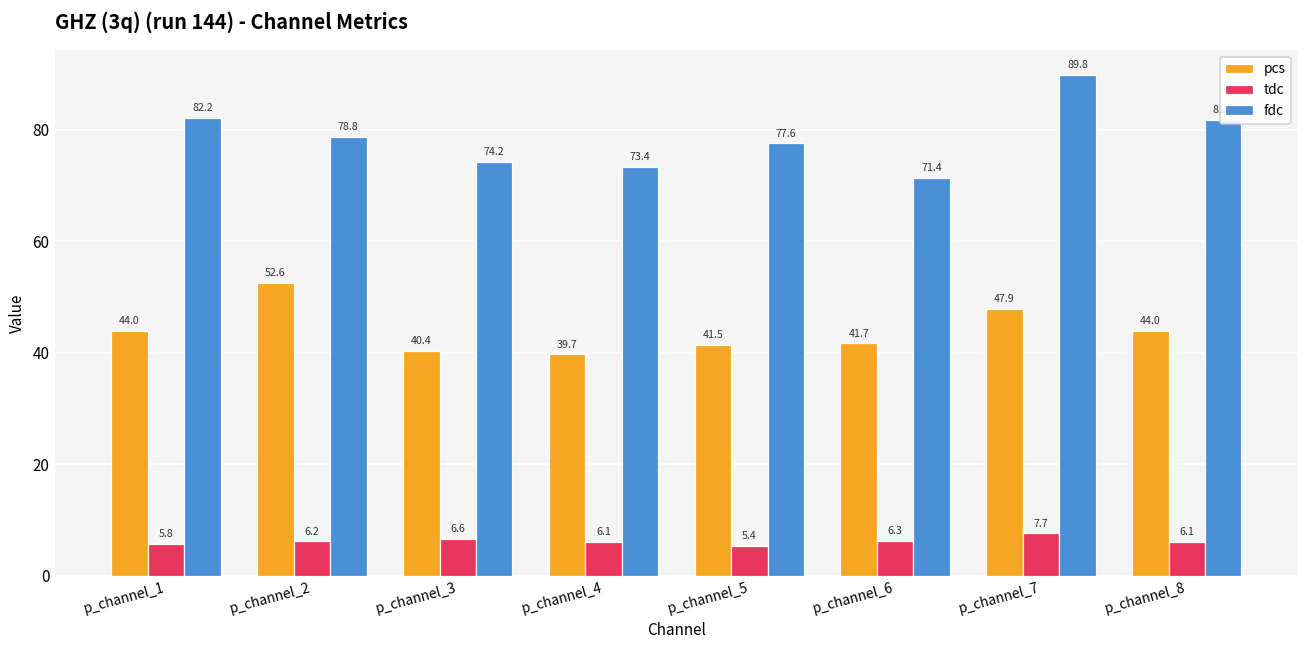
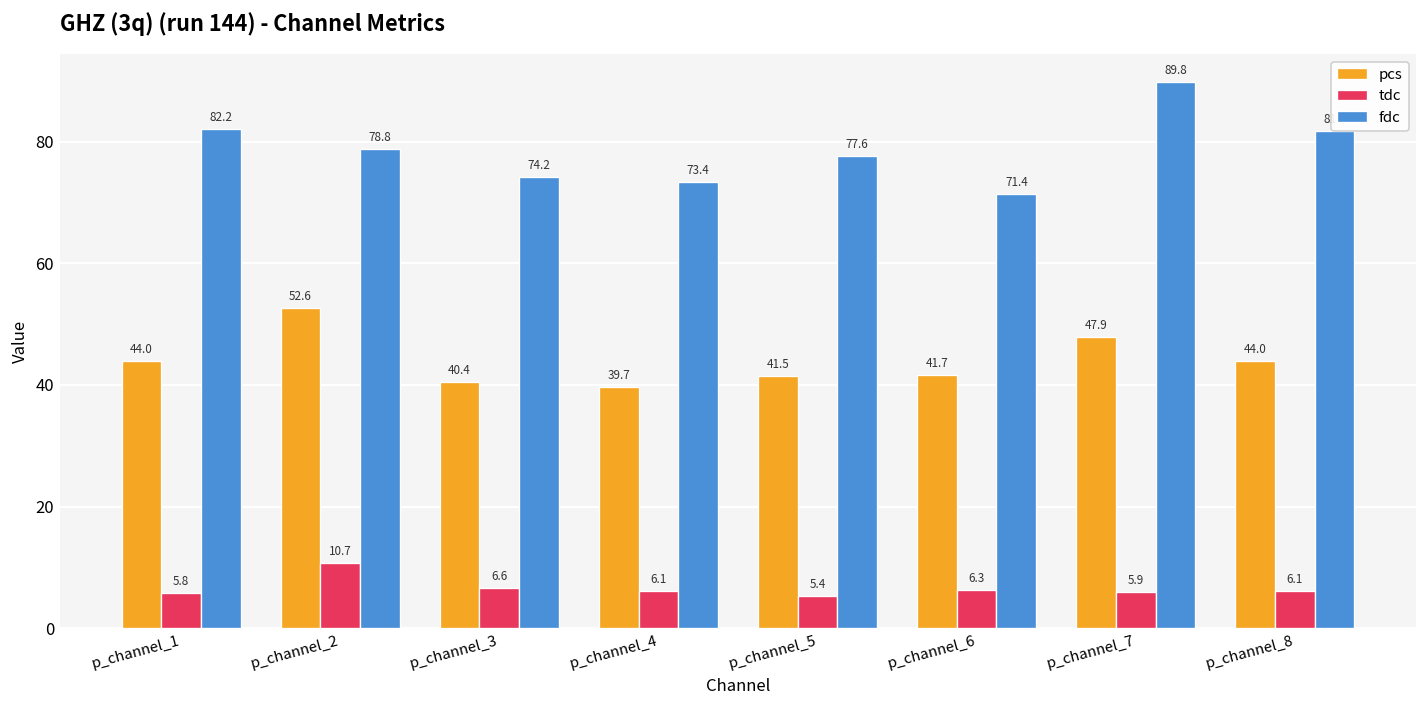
tdc, p_channel_2: 6.2 -> 10.7
tdc, p_channel_7: 7.7 -> 5.9
